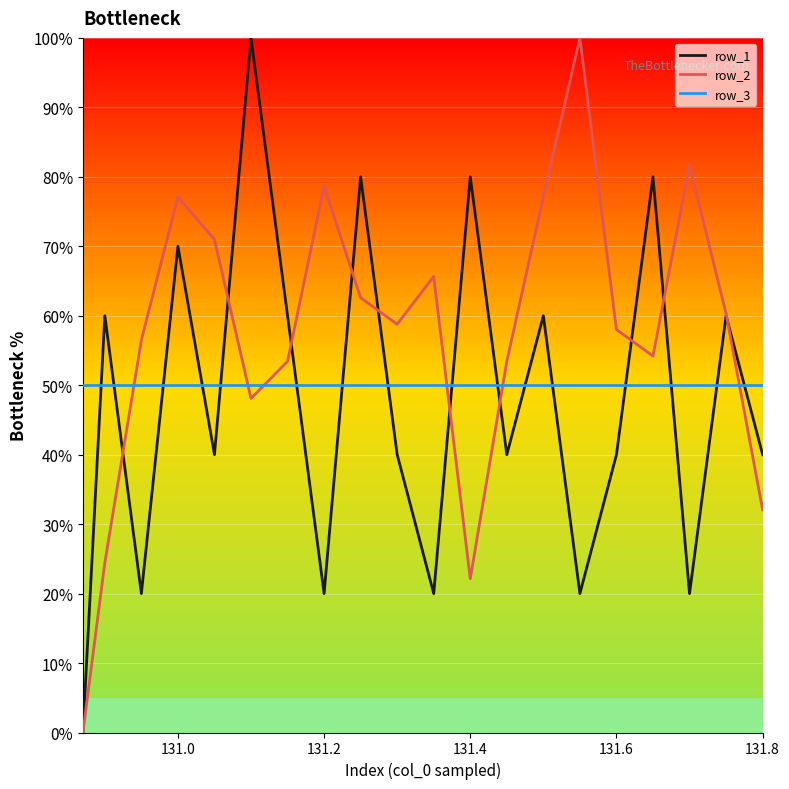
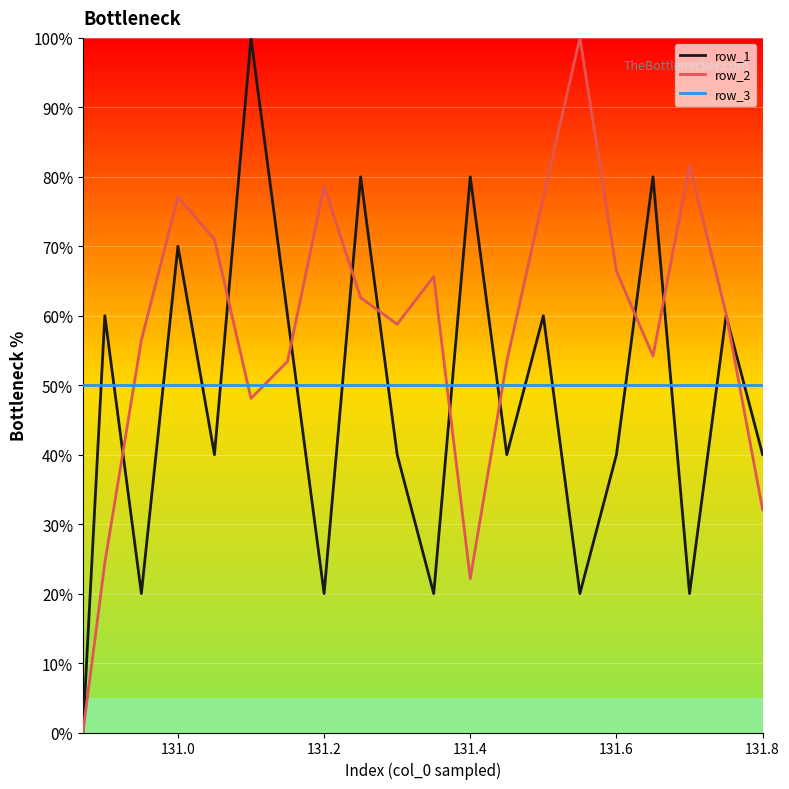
row_2, 131.6: 58% -> 66%
